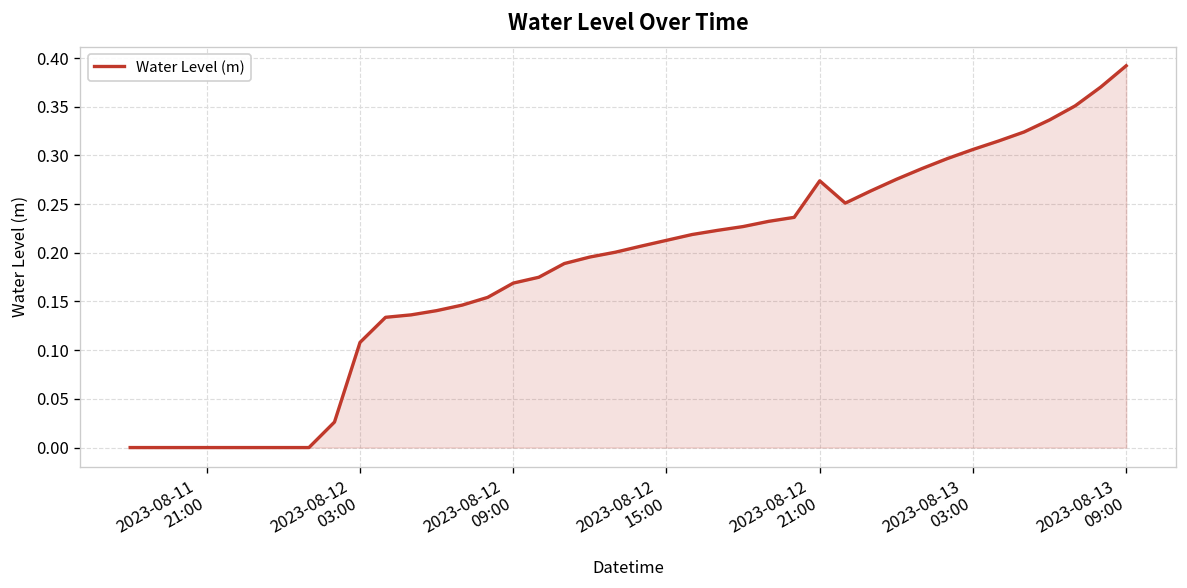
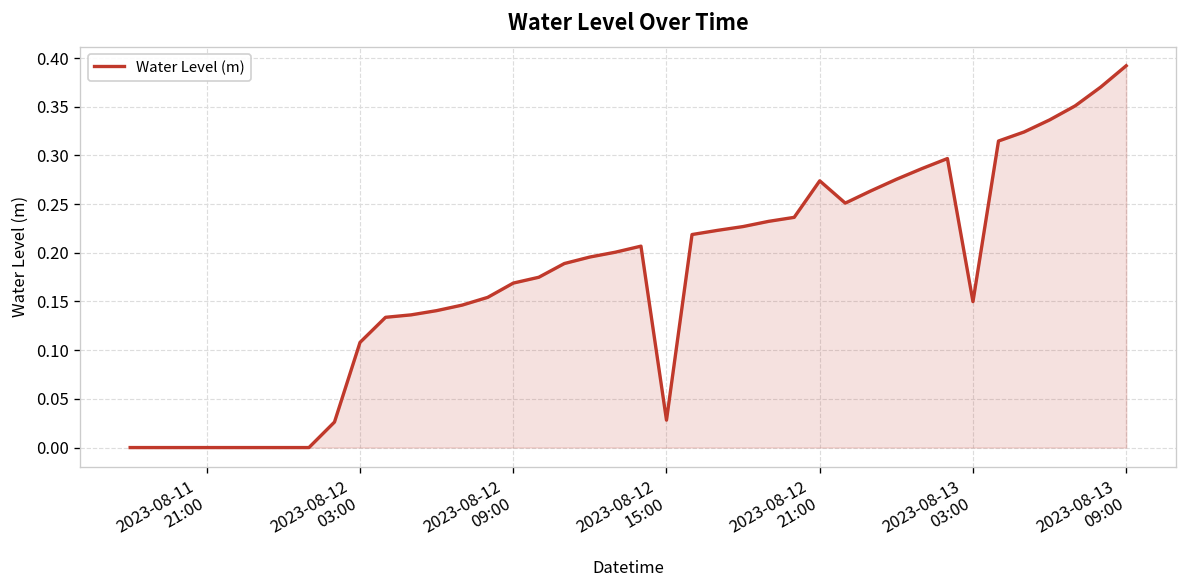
2023-08-12 15:00: 0.21 -> 0.03
2023-08-13 03:00: 0.31 -> 0.15
